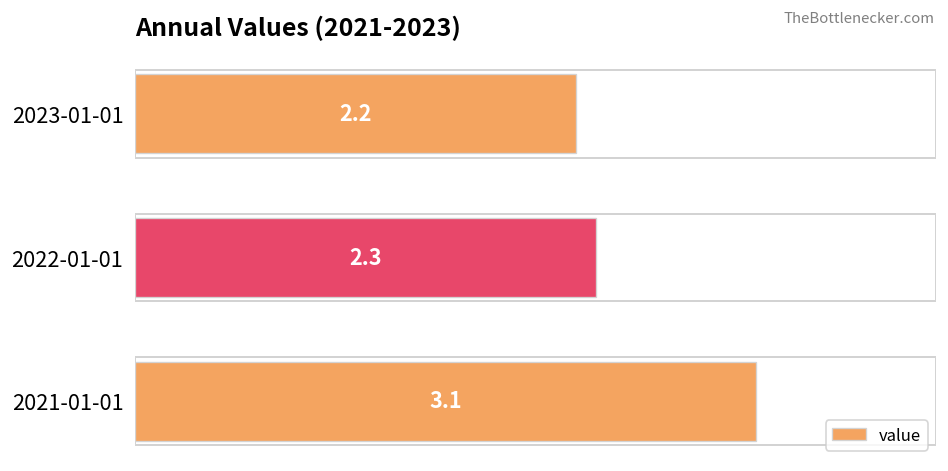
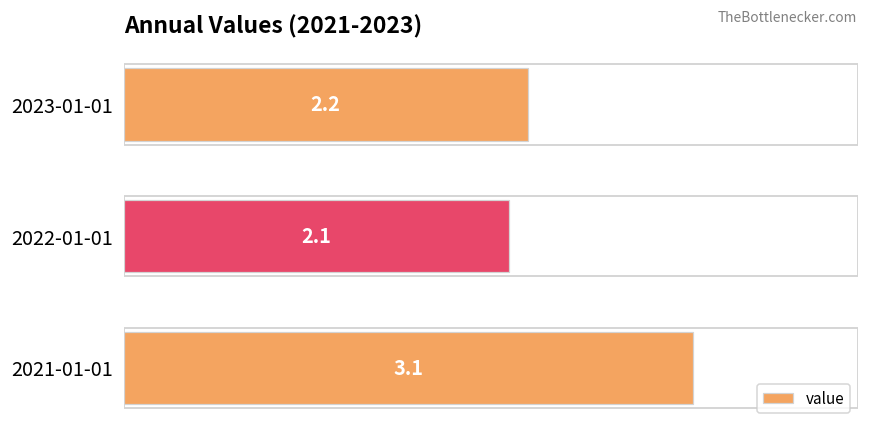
2022-01-01: 2.3 -> 2.1
